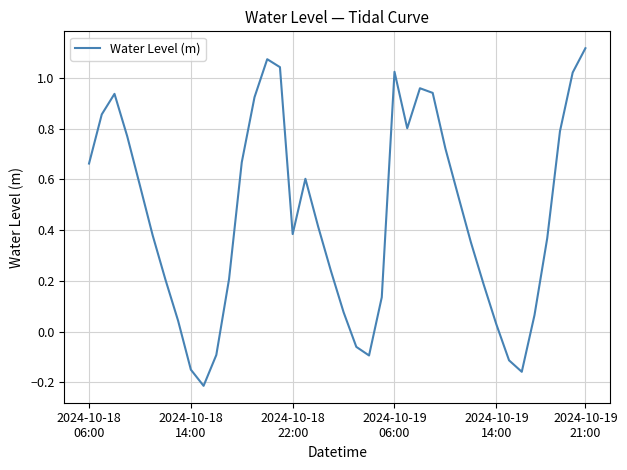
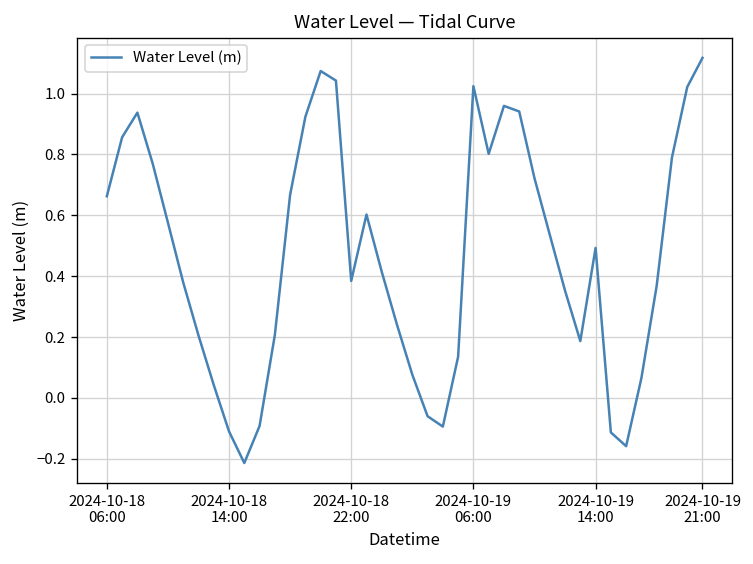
2024-10-18 14:00: -0.15 -> -0.11
2024-10-19 14:00: 0.03 -> 0.49
